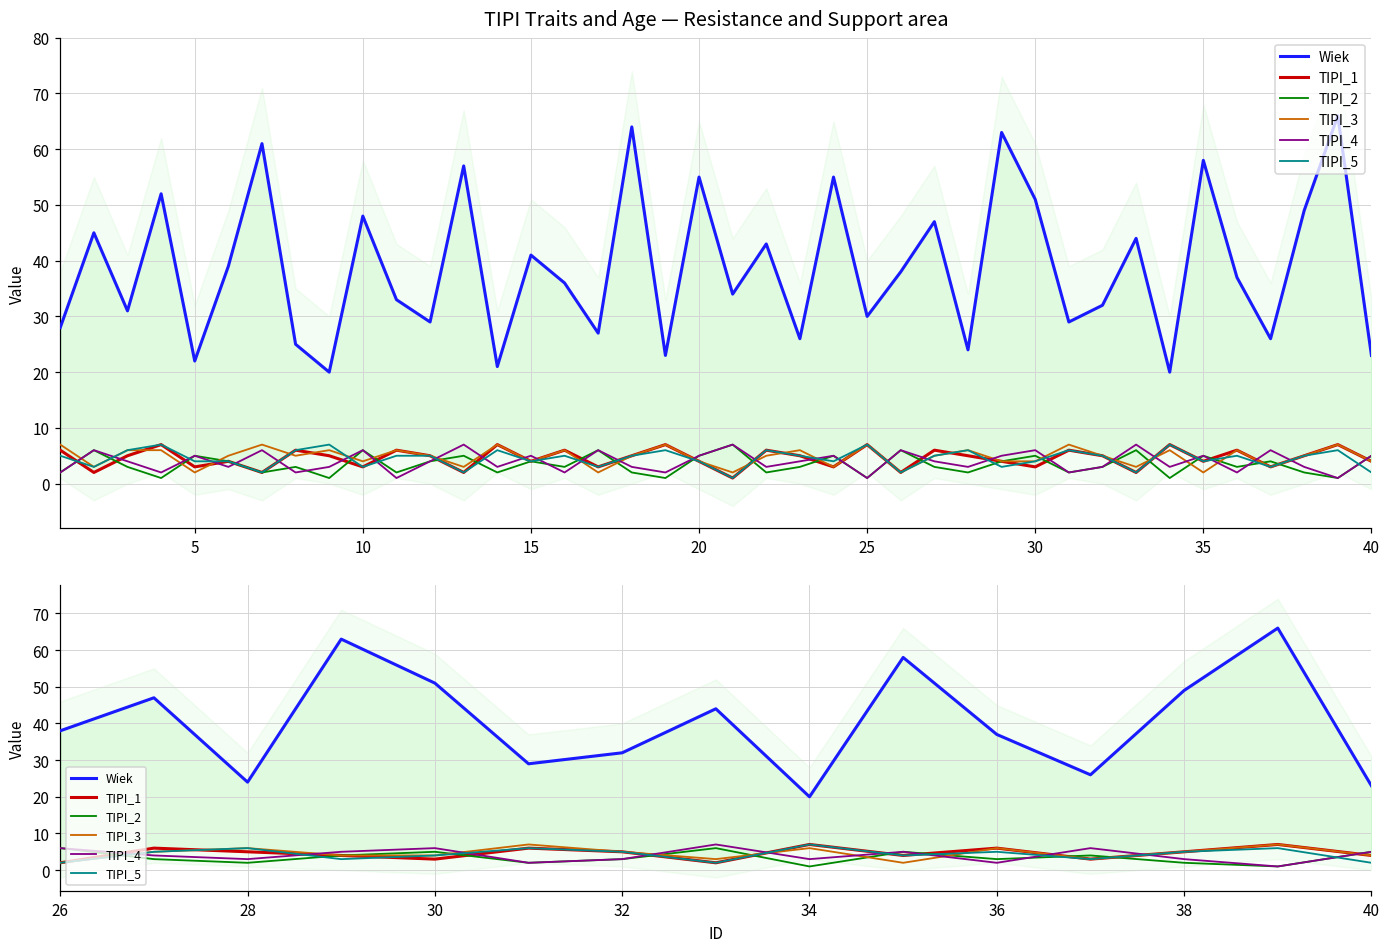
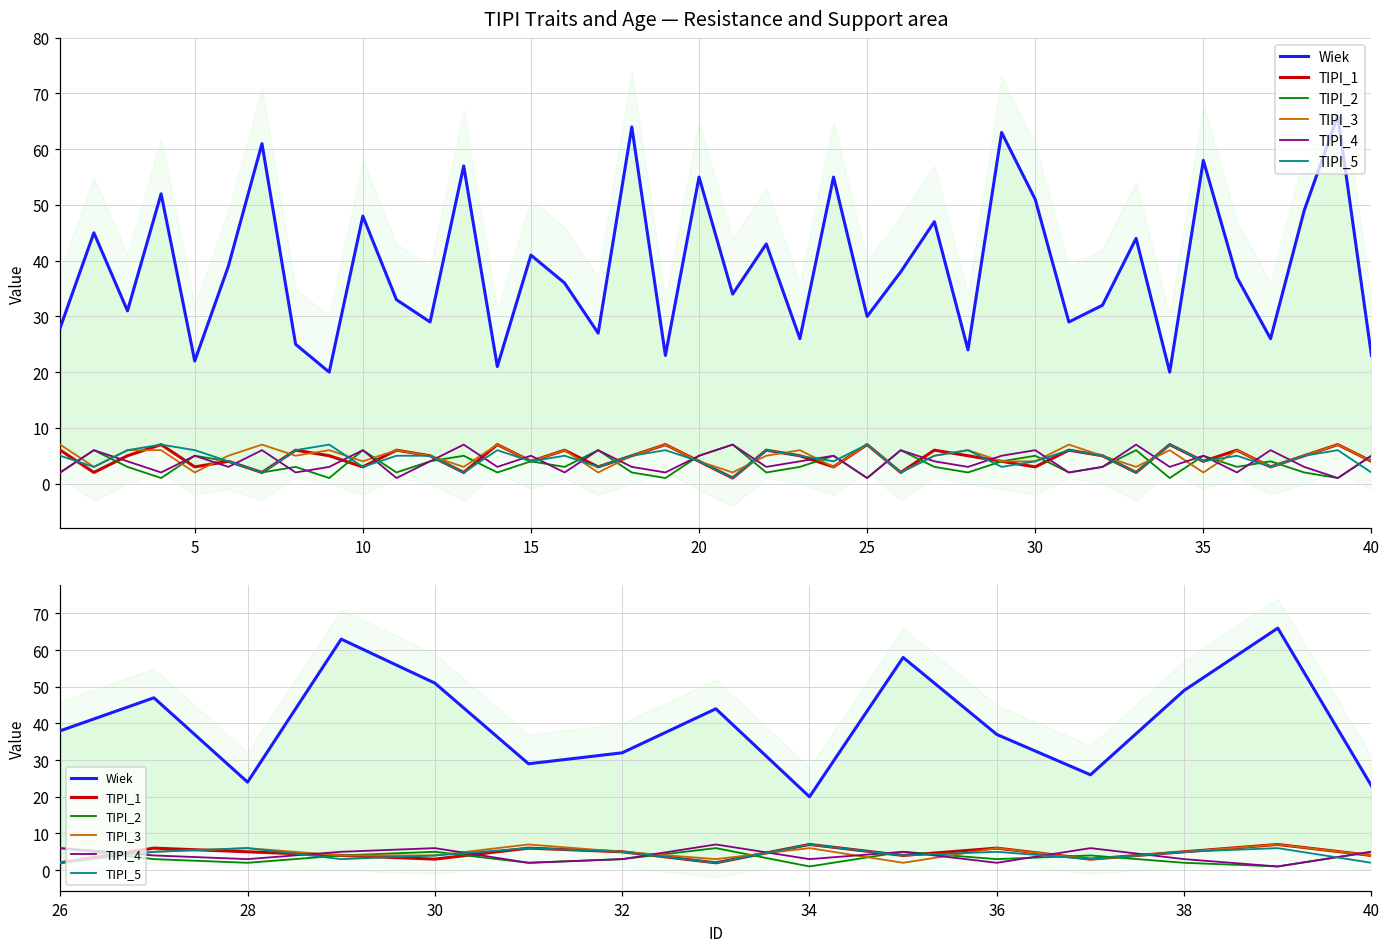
TIPI Traits and Age — Resistance and Support area, TIPI_5, 5: 4 -> 6
